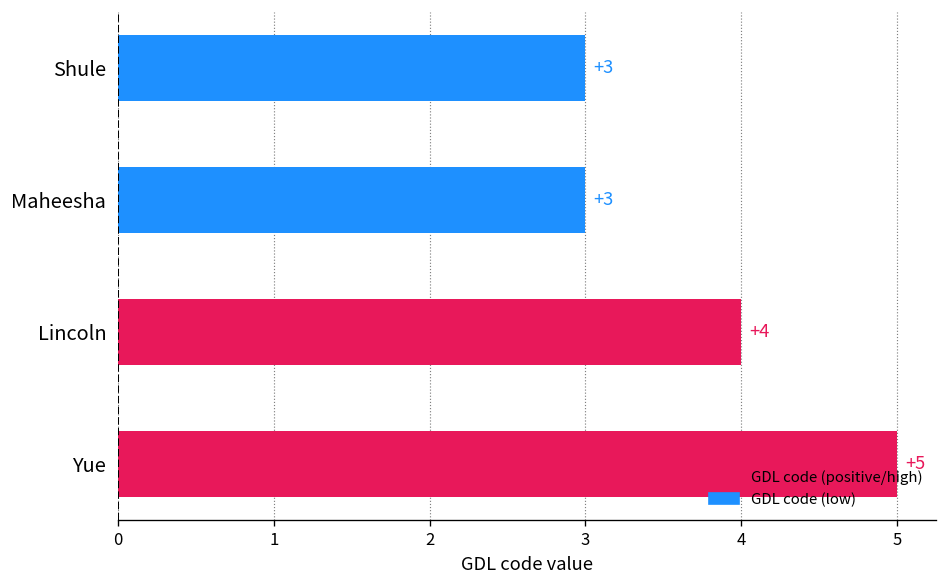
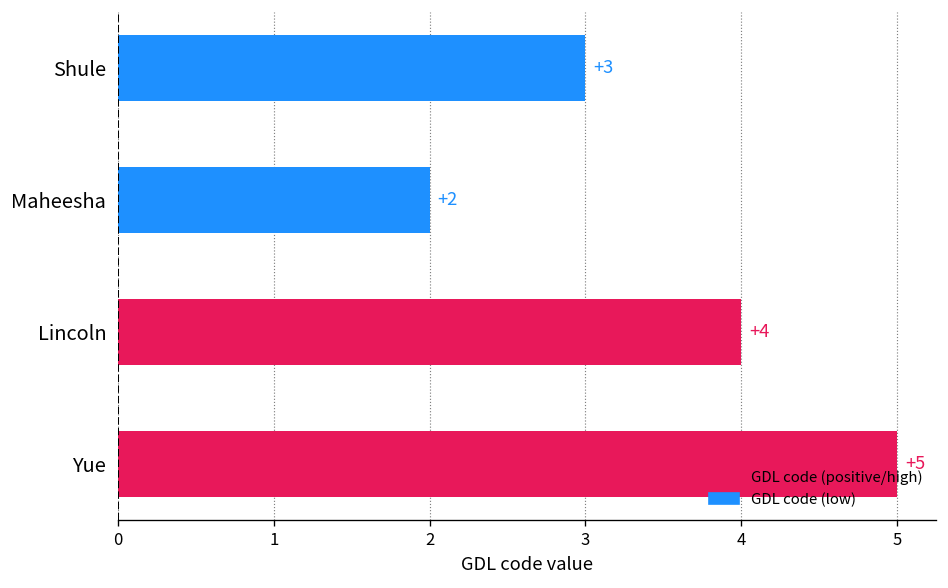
Maheesha: +3 -> +2
